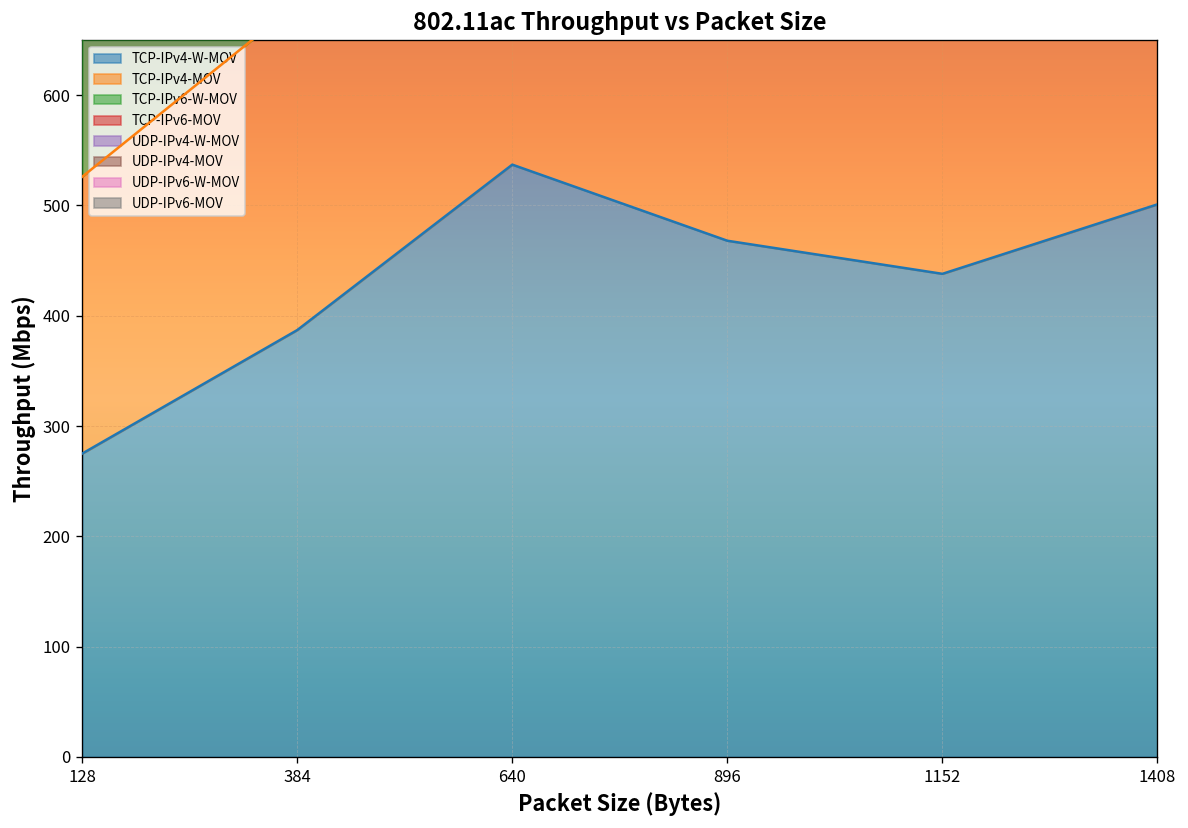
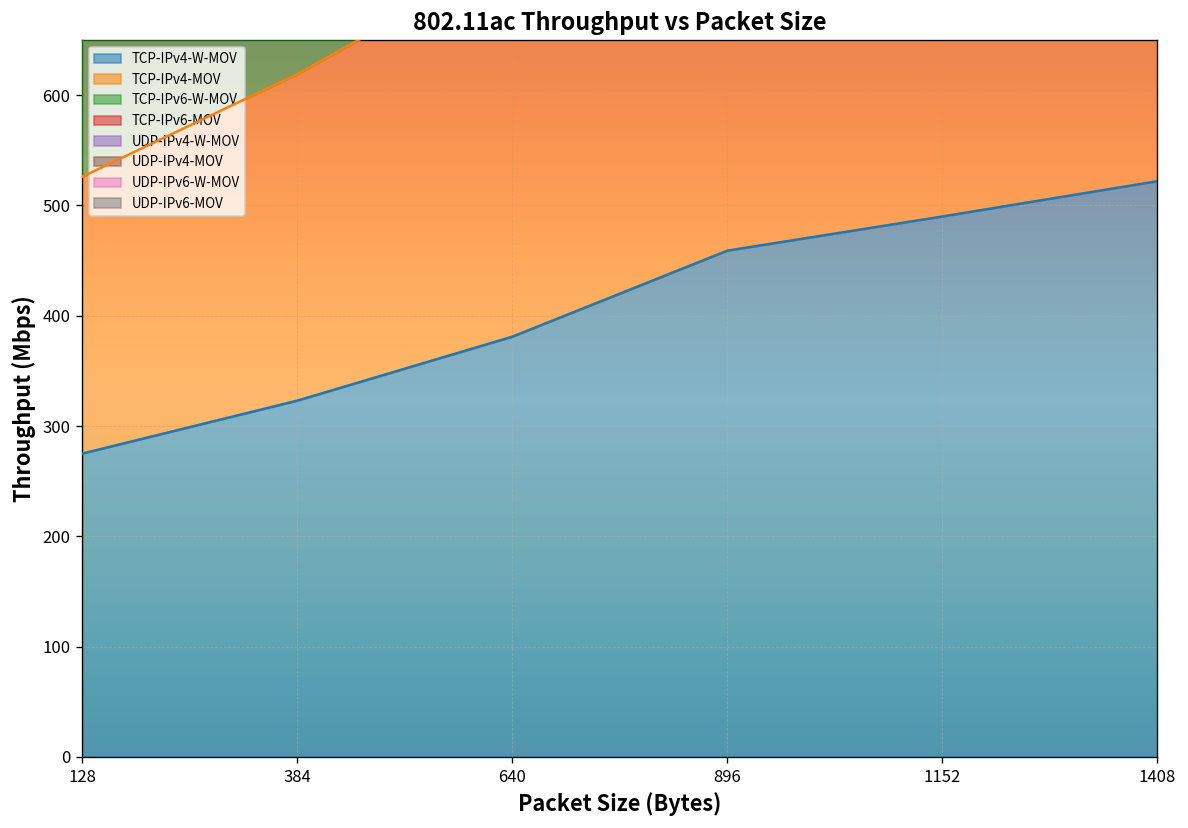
TCP-IPv4-W-MOV, 384: 390 -> 320
TCP-IPv4-W-MOV, 640: 540 -> 380
TCP-IPv4-W-MOV, 896: 470 -> 460
TCP-IPv4-W-MOV, 1152: 440 -> 490
TCP-IPv4-W-MOV, 1408: 500 -> 520
